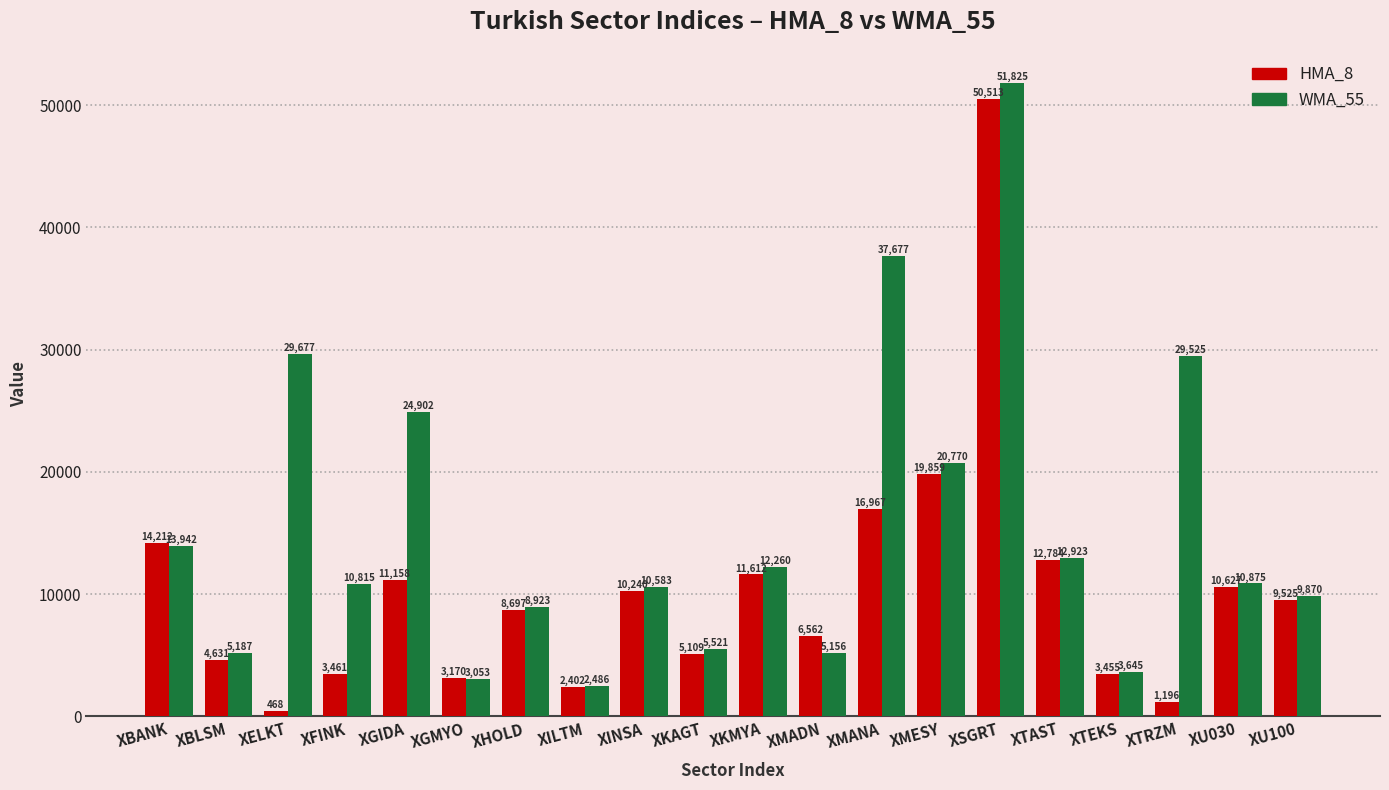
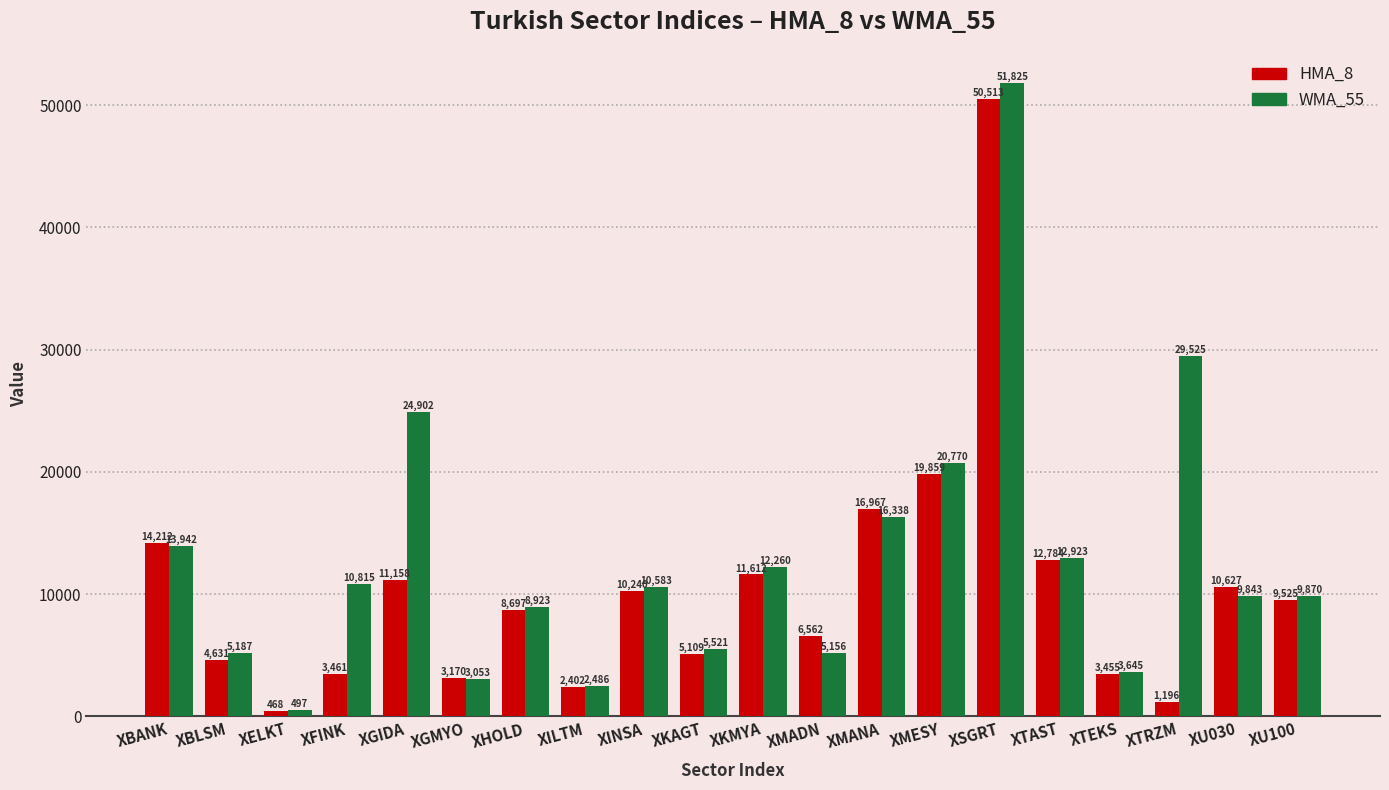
WMA_55, XELKT: 29,677 -> 497
WMA_55, XMANA: 37,677 -> 16,338
WMA_55, XU030: 10,875 -> 9,843
